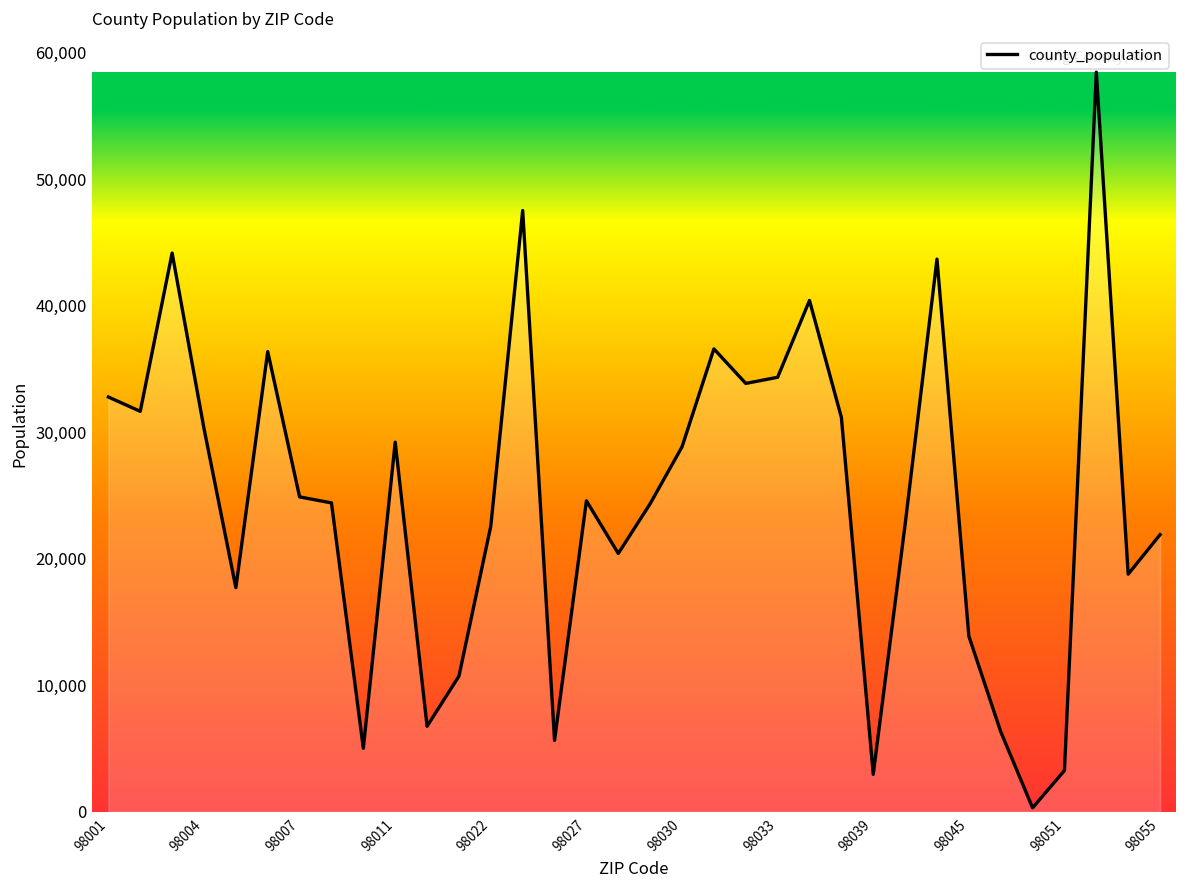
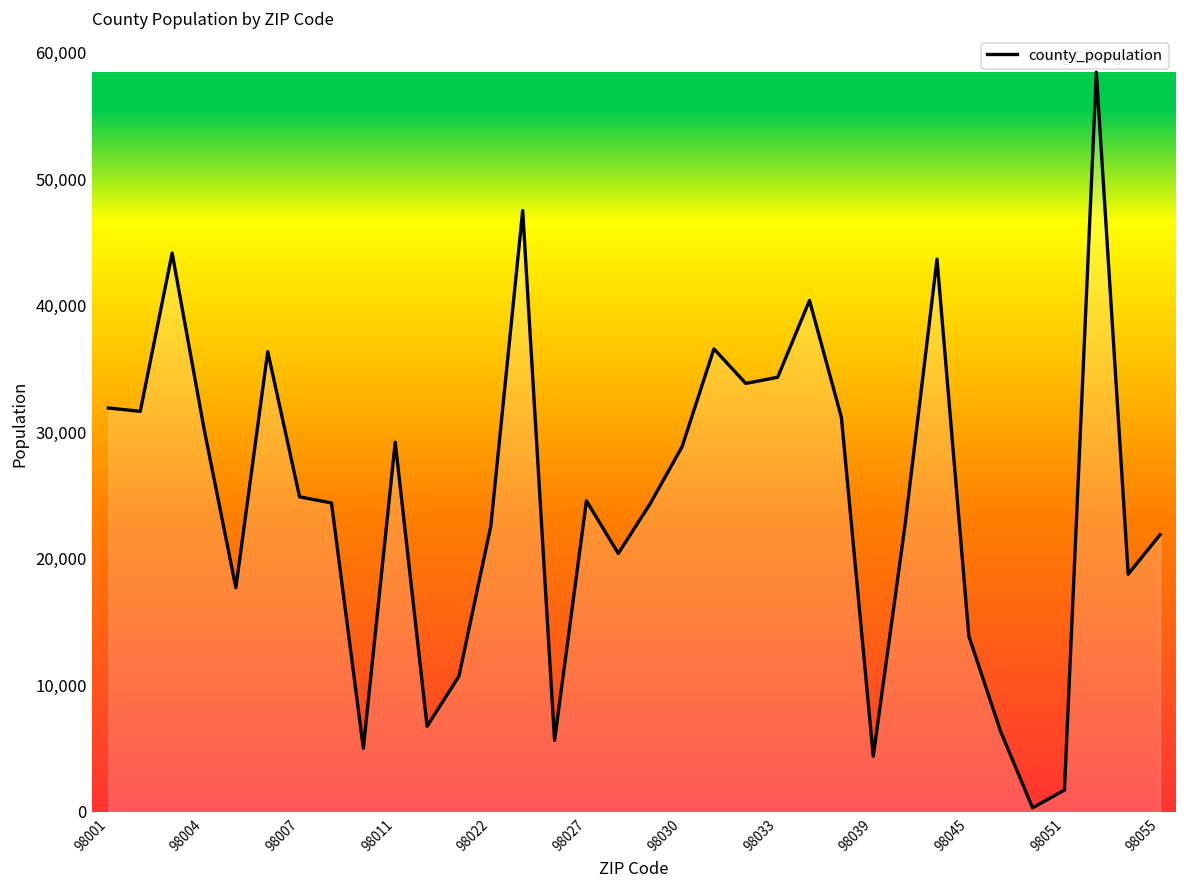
98001: 32,800 -> 31,900
98039: 3,000 -> 4,400
98051: 3,300 -> 1,700
